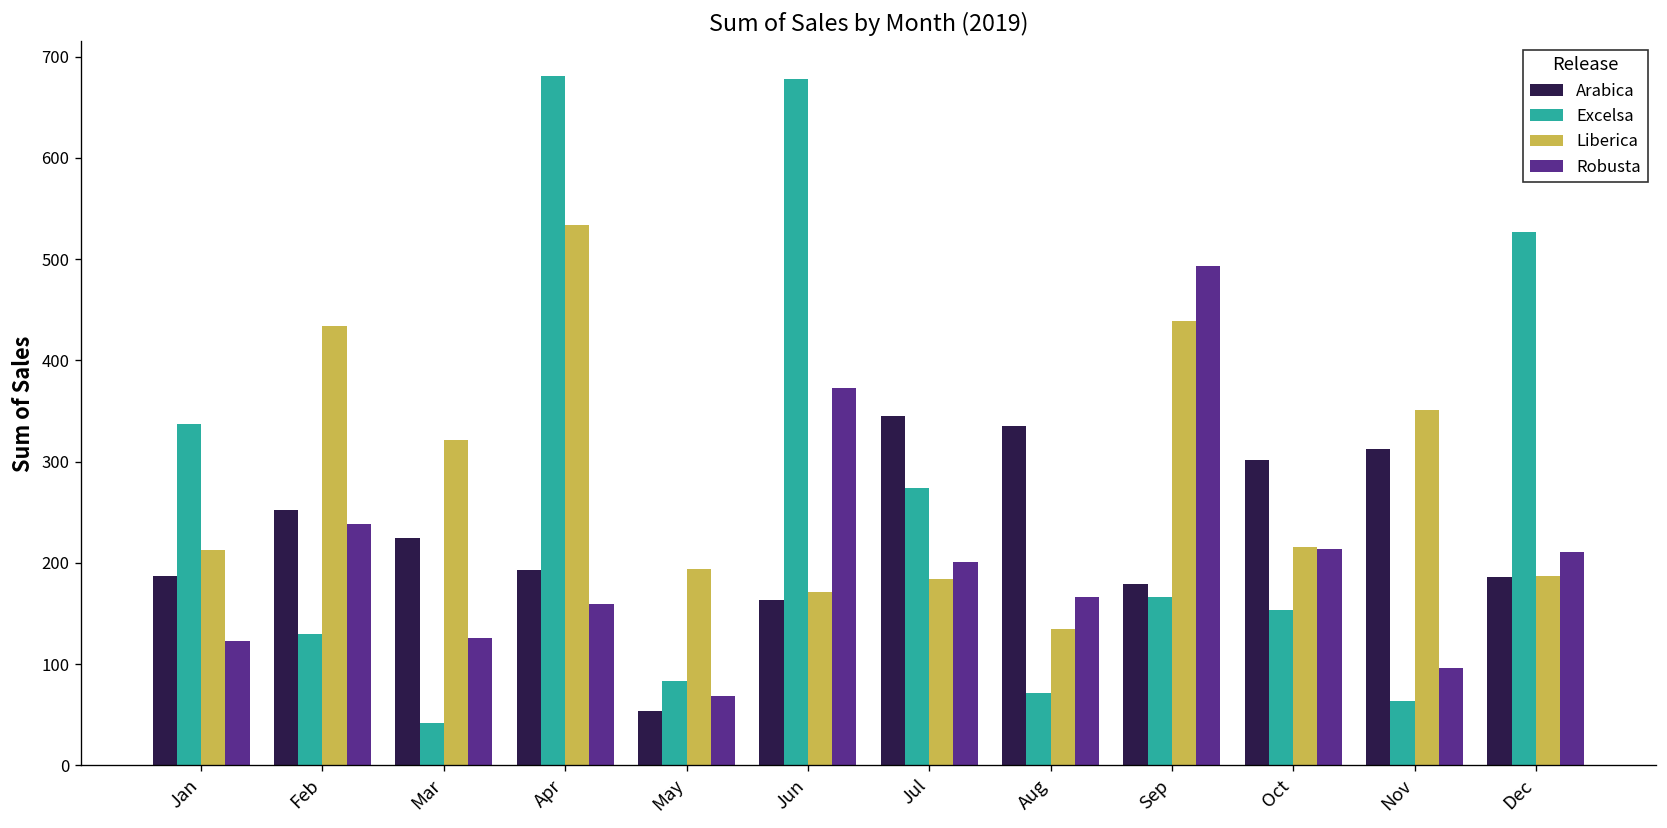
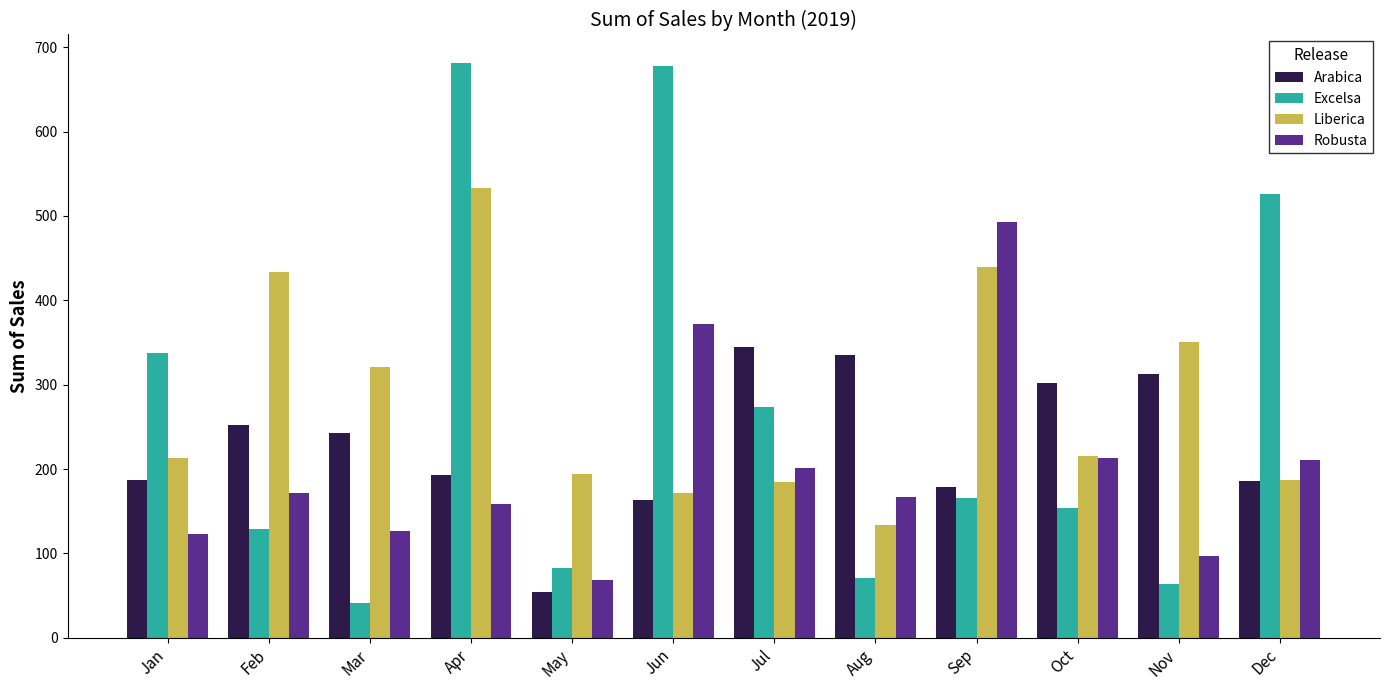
Robusta, Feb: 240 -> 170
Arabica, Mar: 220 -> 240
